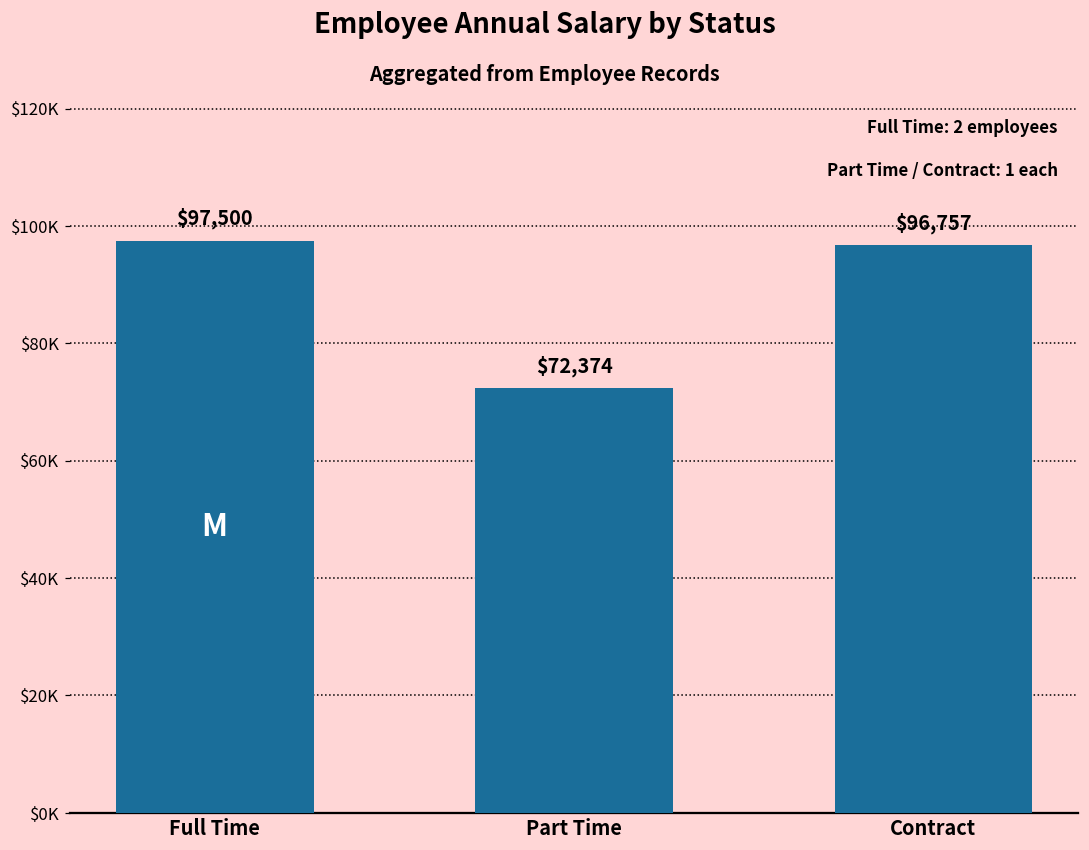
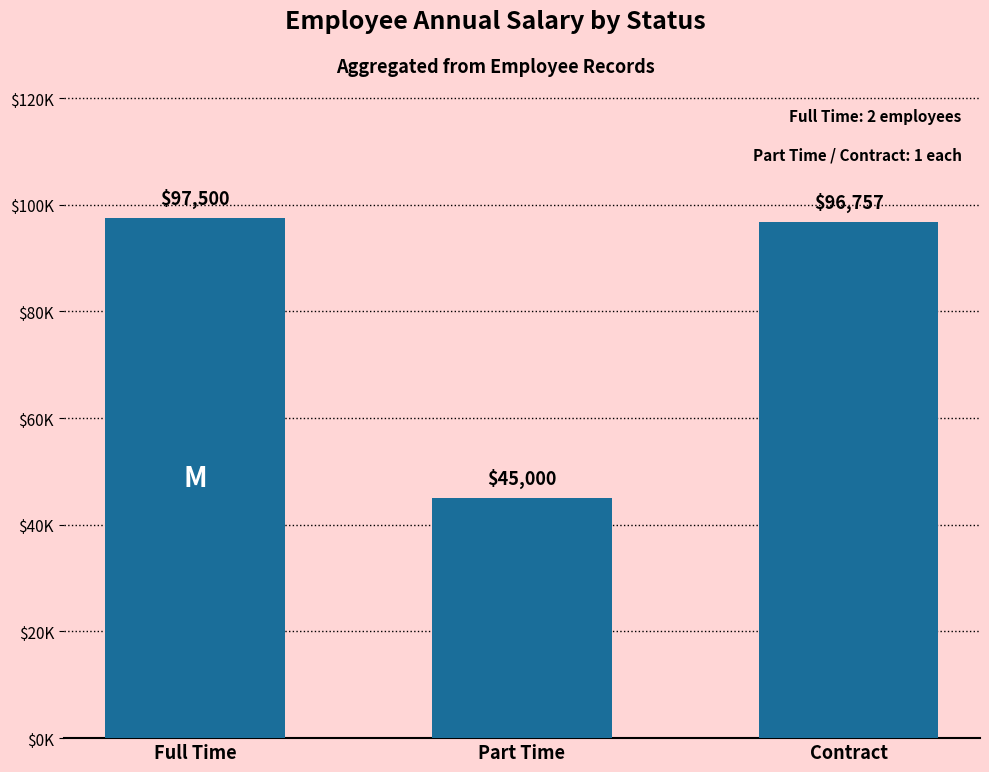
Part Time: $72,374 -> $45,000
